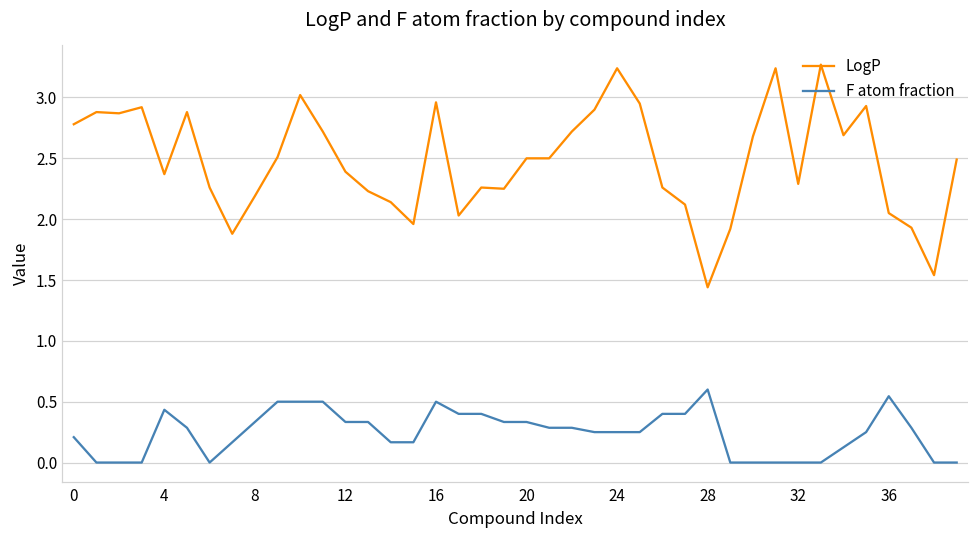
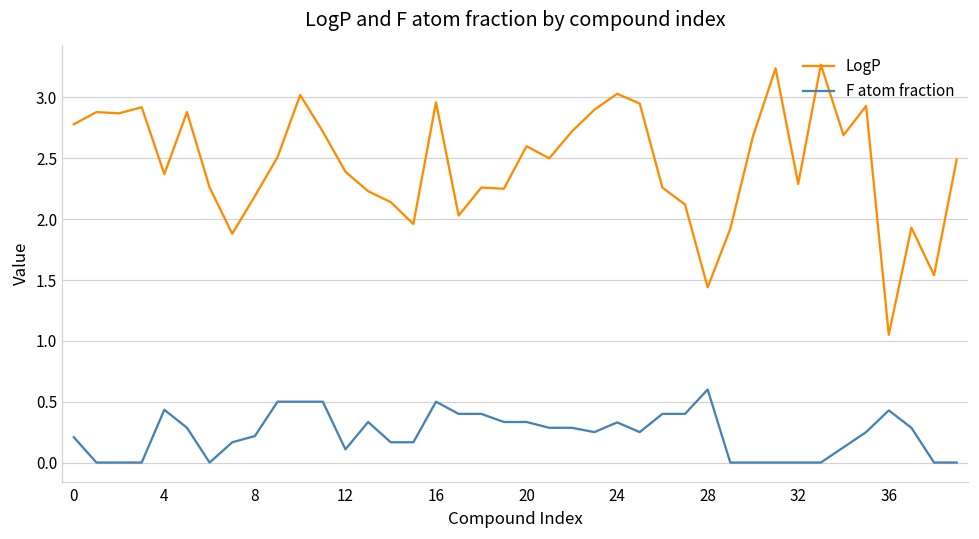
F atom fraction, 8: 0.33 -> 0.22
F atom fraction, 12: 0.33 -> 0.11
LogP, 20: 2.5 -> 2.6
LogP, 24: 3.24 -> 3.03
F atom fraction, 24: 0.25 -> 0.33
LogP, 36: 2.05 -> 1.05
F atom fraction, 36: 0.55 -> 0.43
